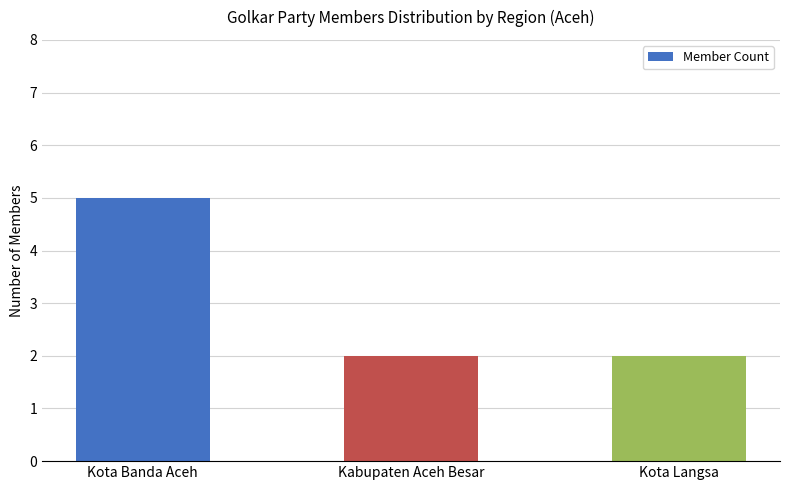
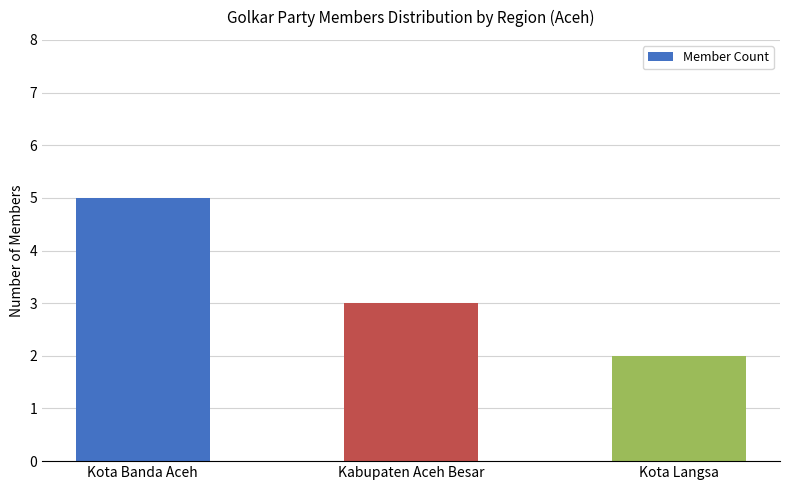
Kabupaten Aceh Besar: 2 -> 3
